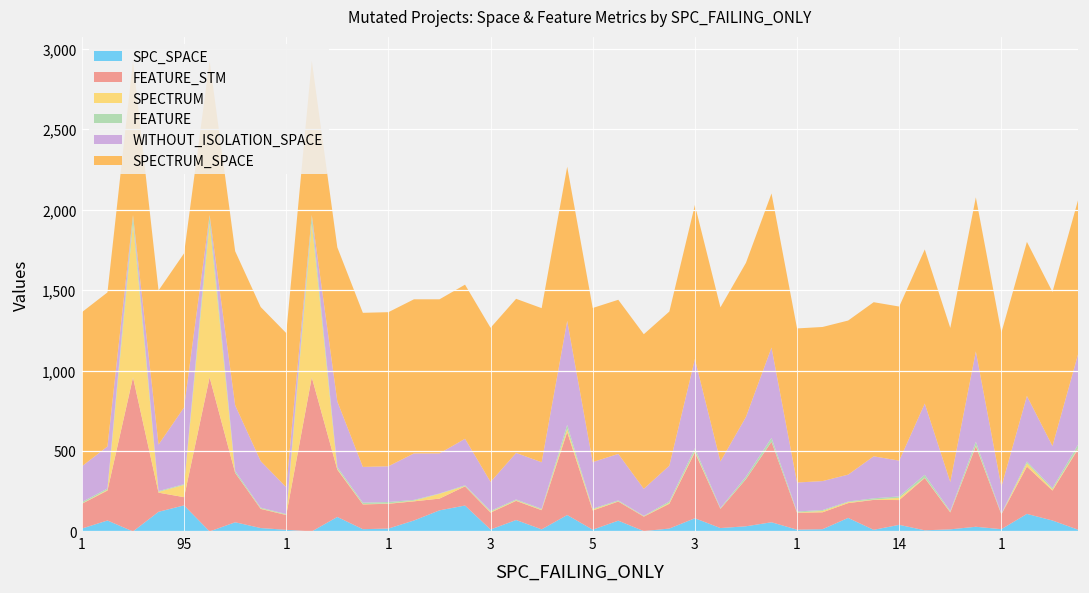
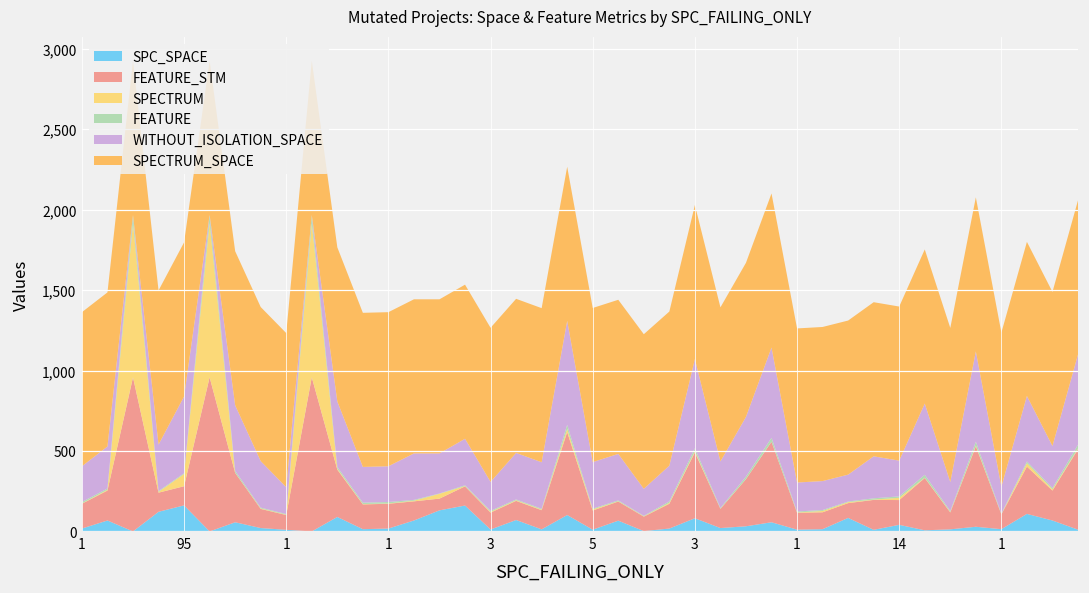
FEATURE_STM, 95: 50 -> 120
